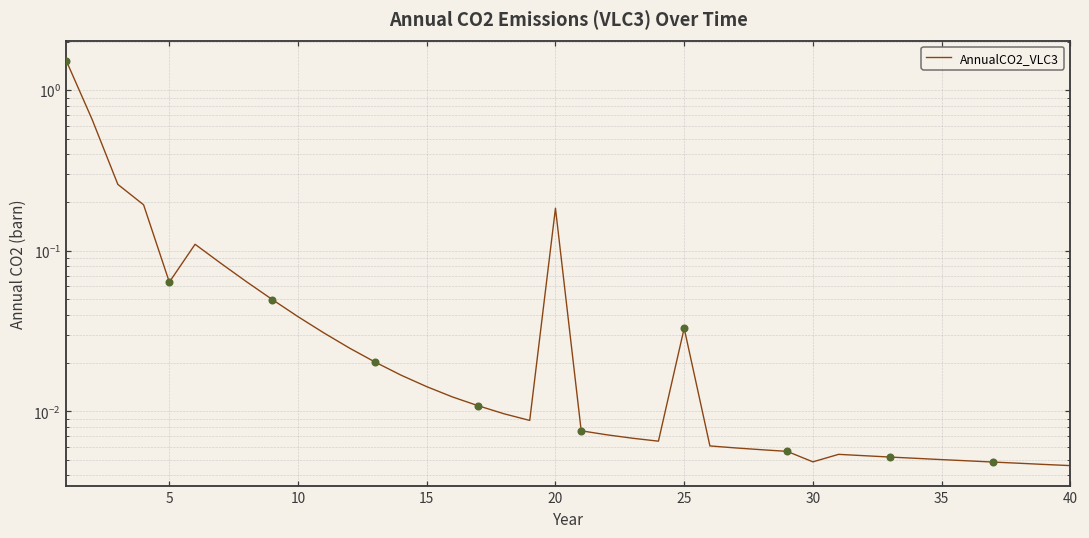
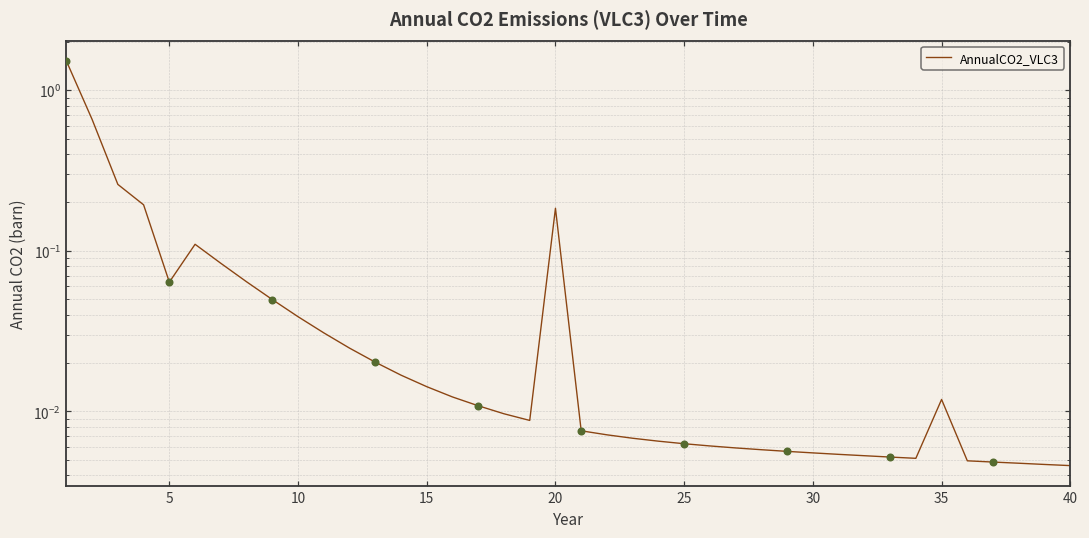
AnnualCO2_VLC3, 25: 0.033 -> 0.0063
AnnualCO2_VLC3, 30: 0.0048 -> 0.0055
AnnualCO2_VLC3, 35: 0.0050 -> 0.012
